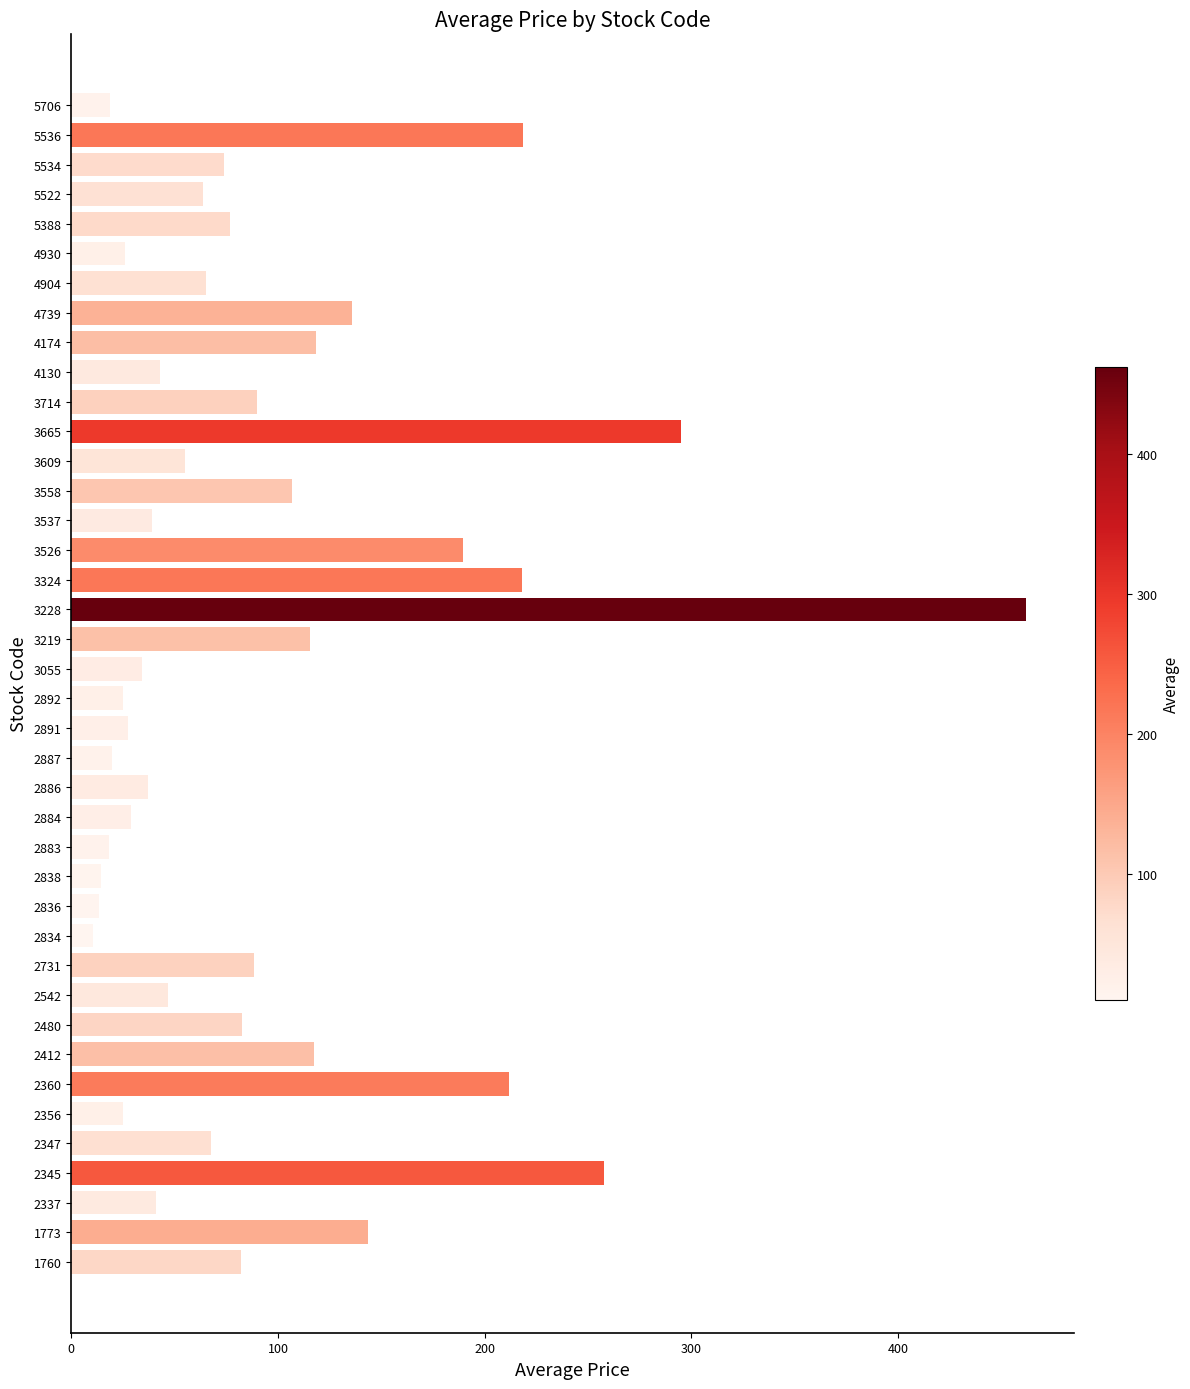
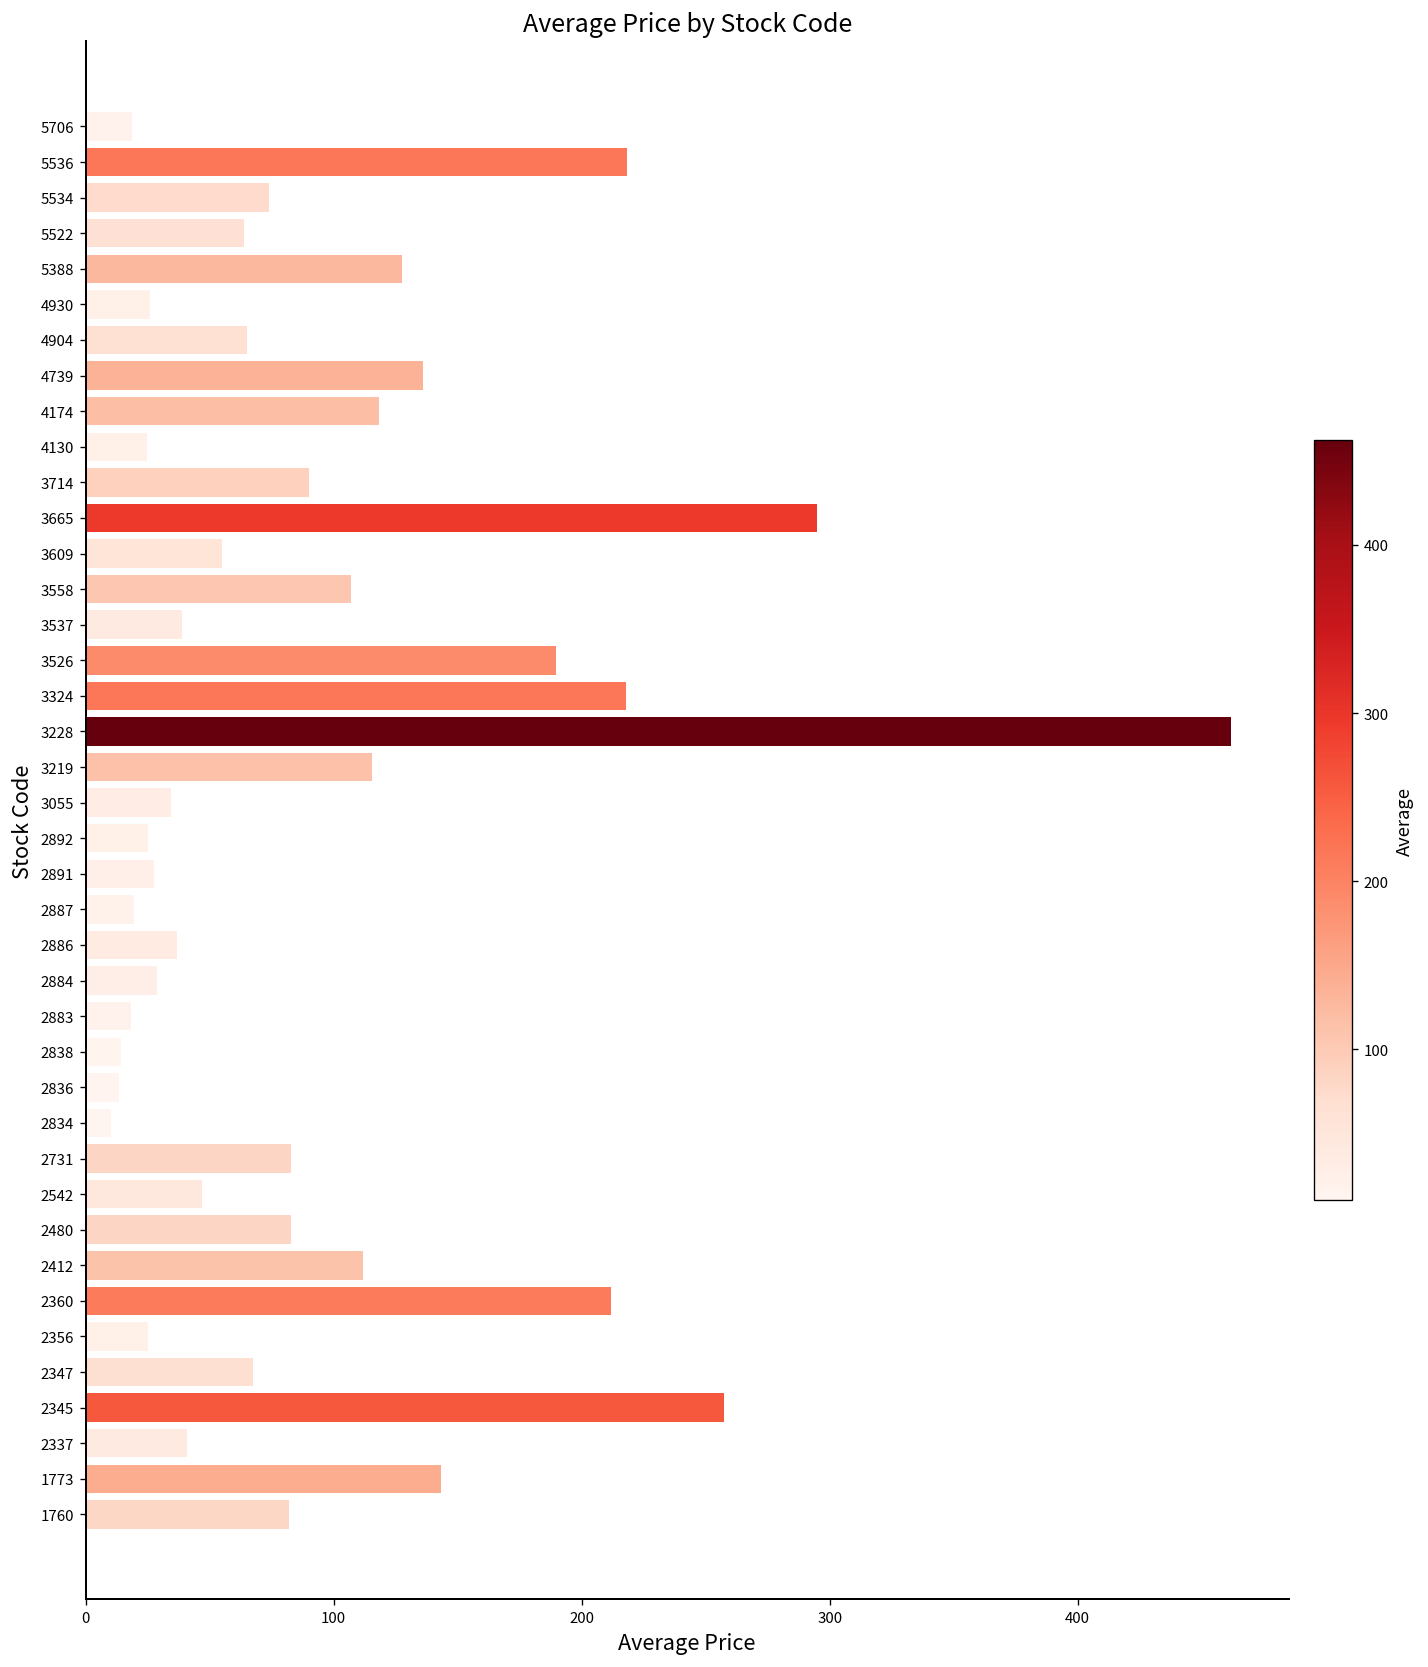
5388: 77 -> 128
4130: 43 -> 25
2731: 89 -> 83
2412: 118 -> 112
